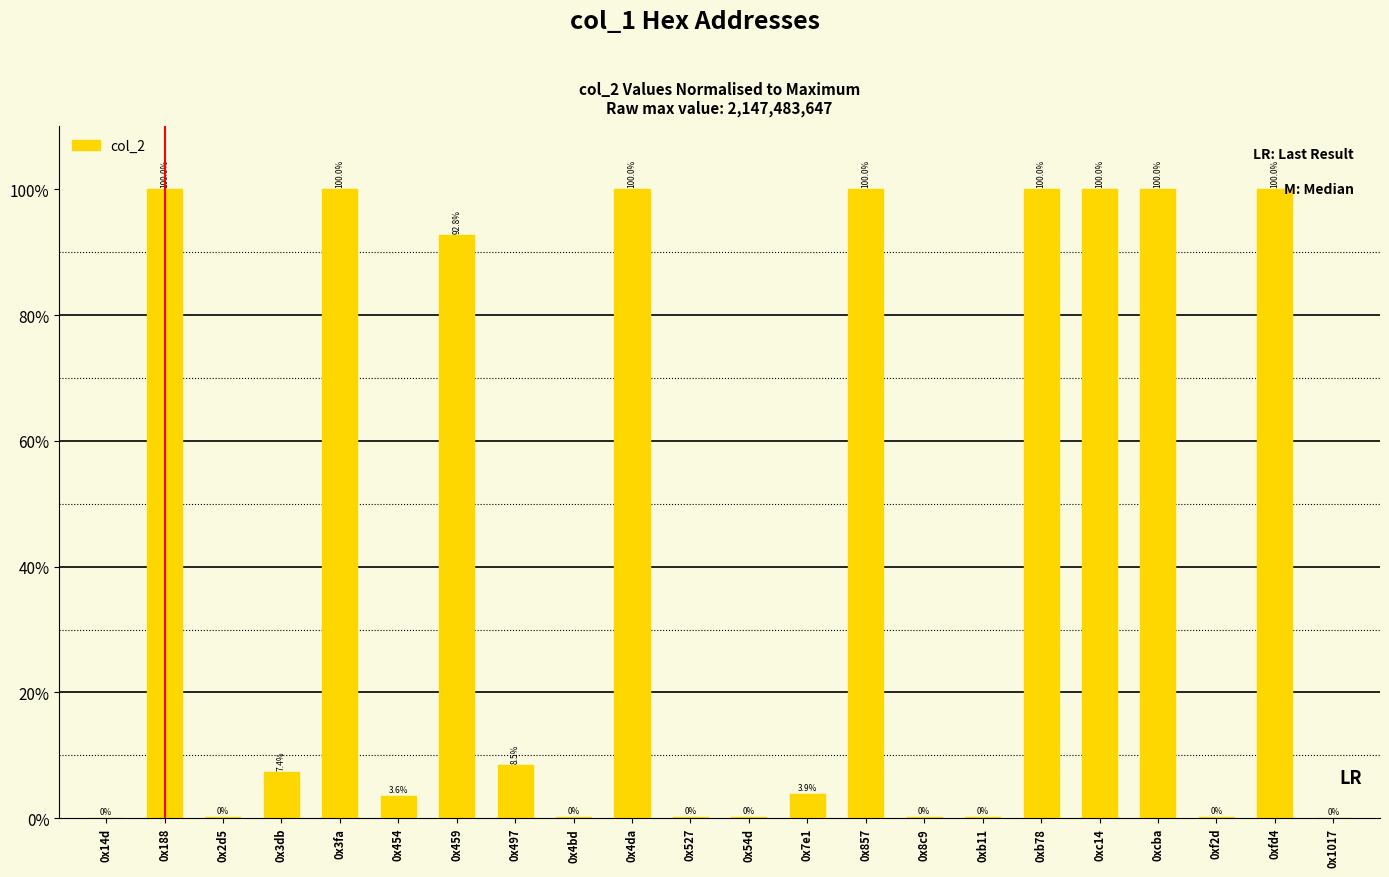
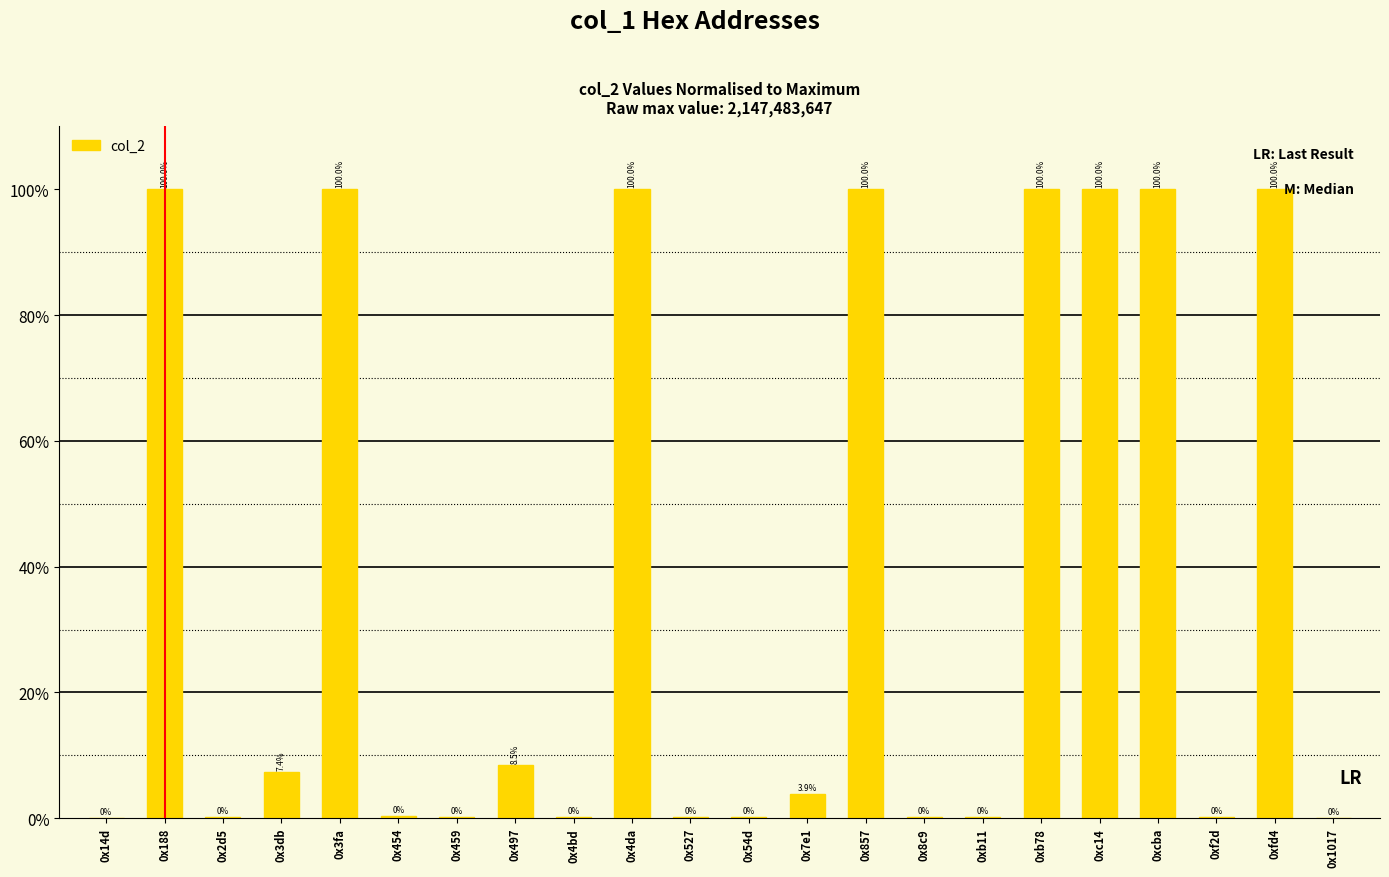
0x454: 3.6% -> 0%
0x459: 92.8% -> 0%
